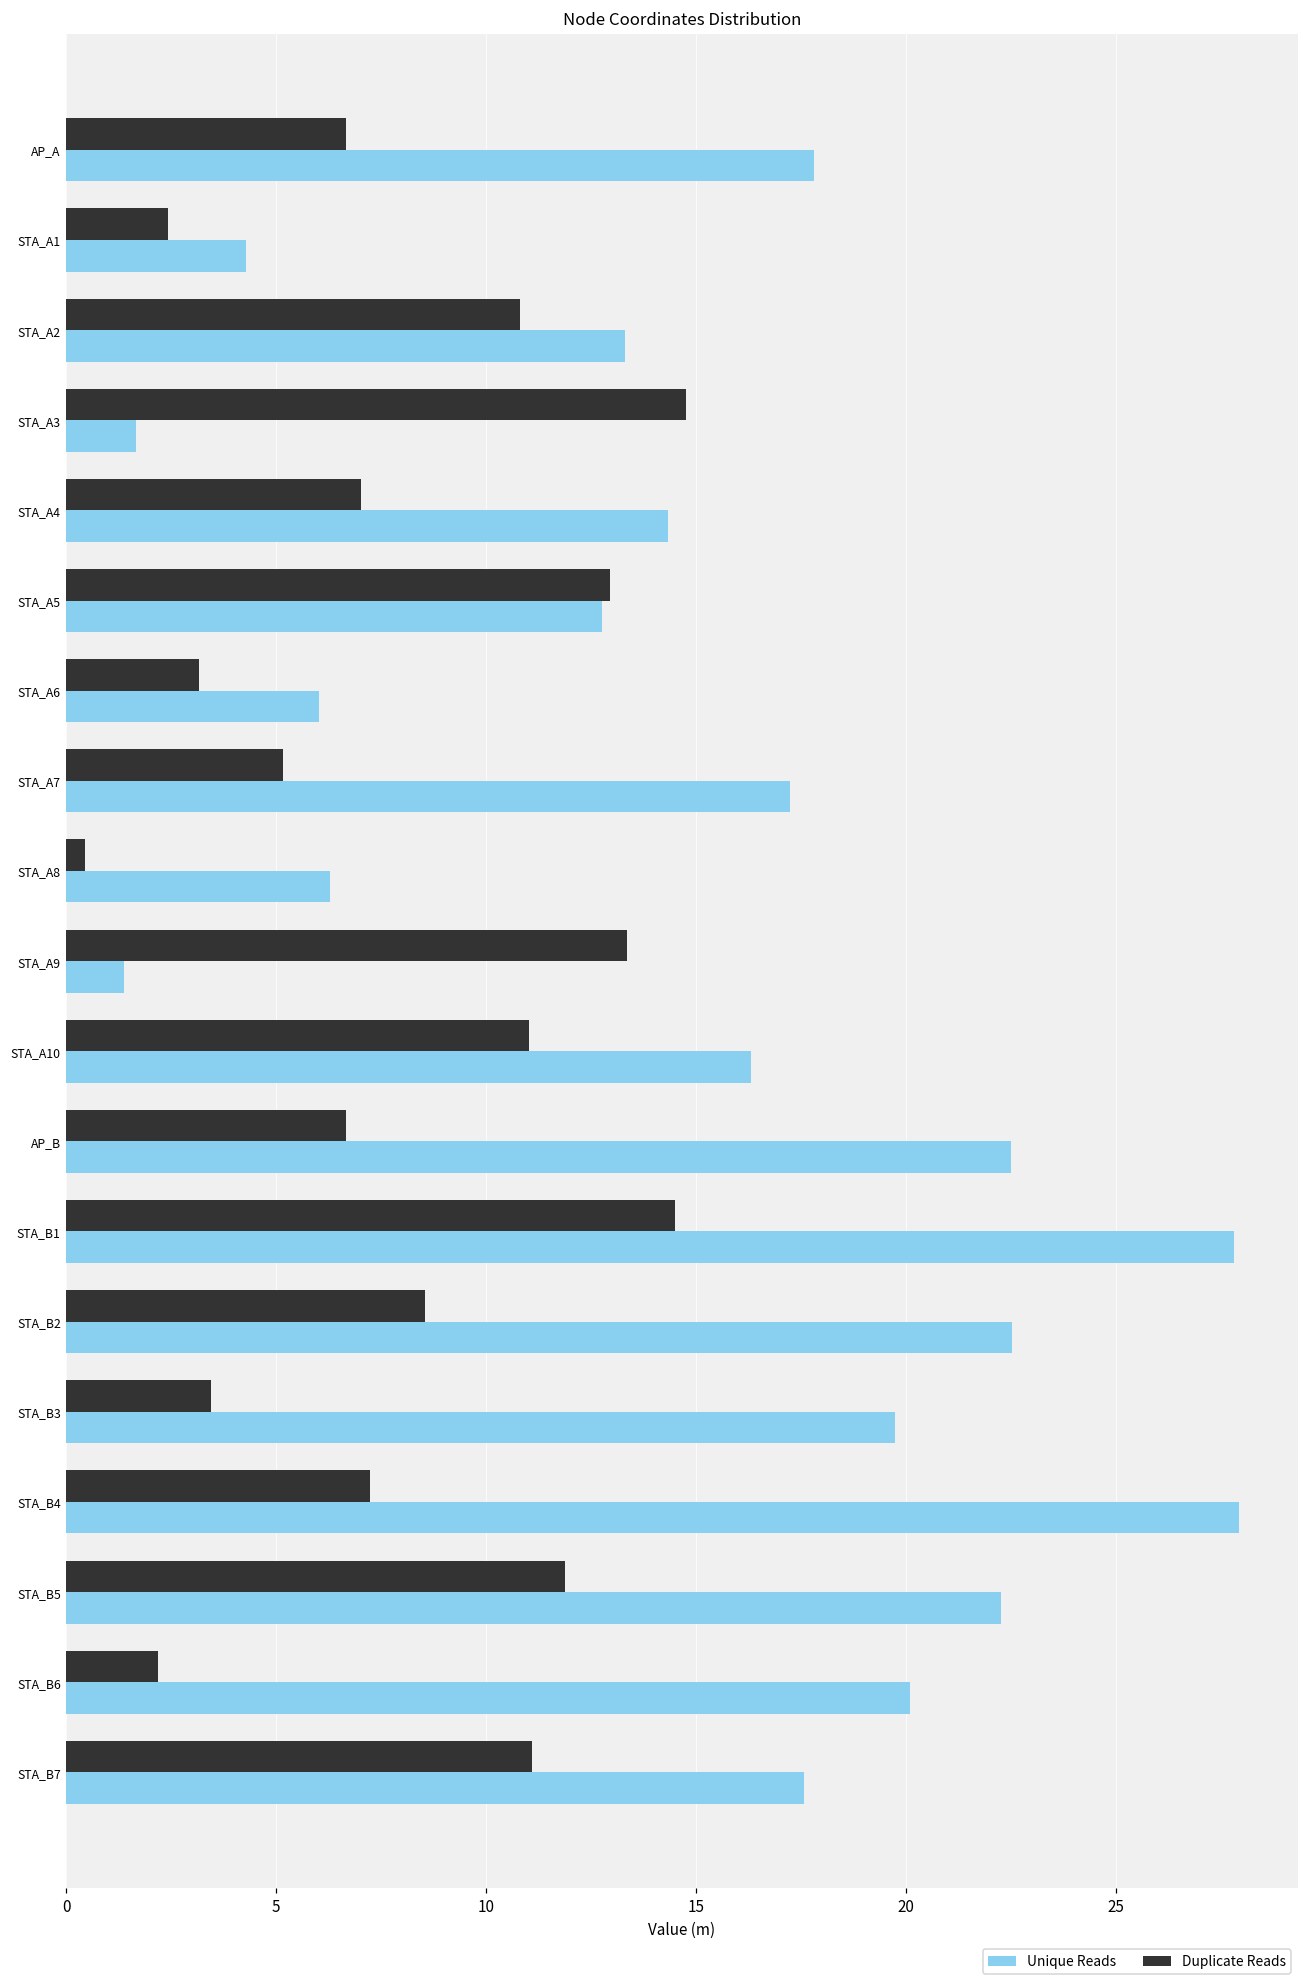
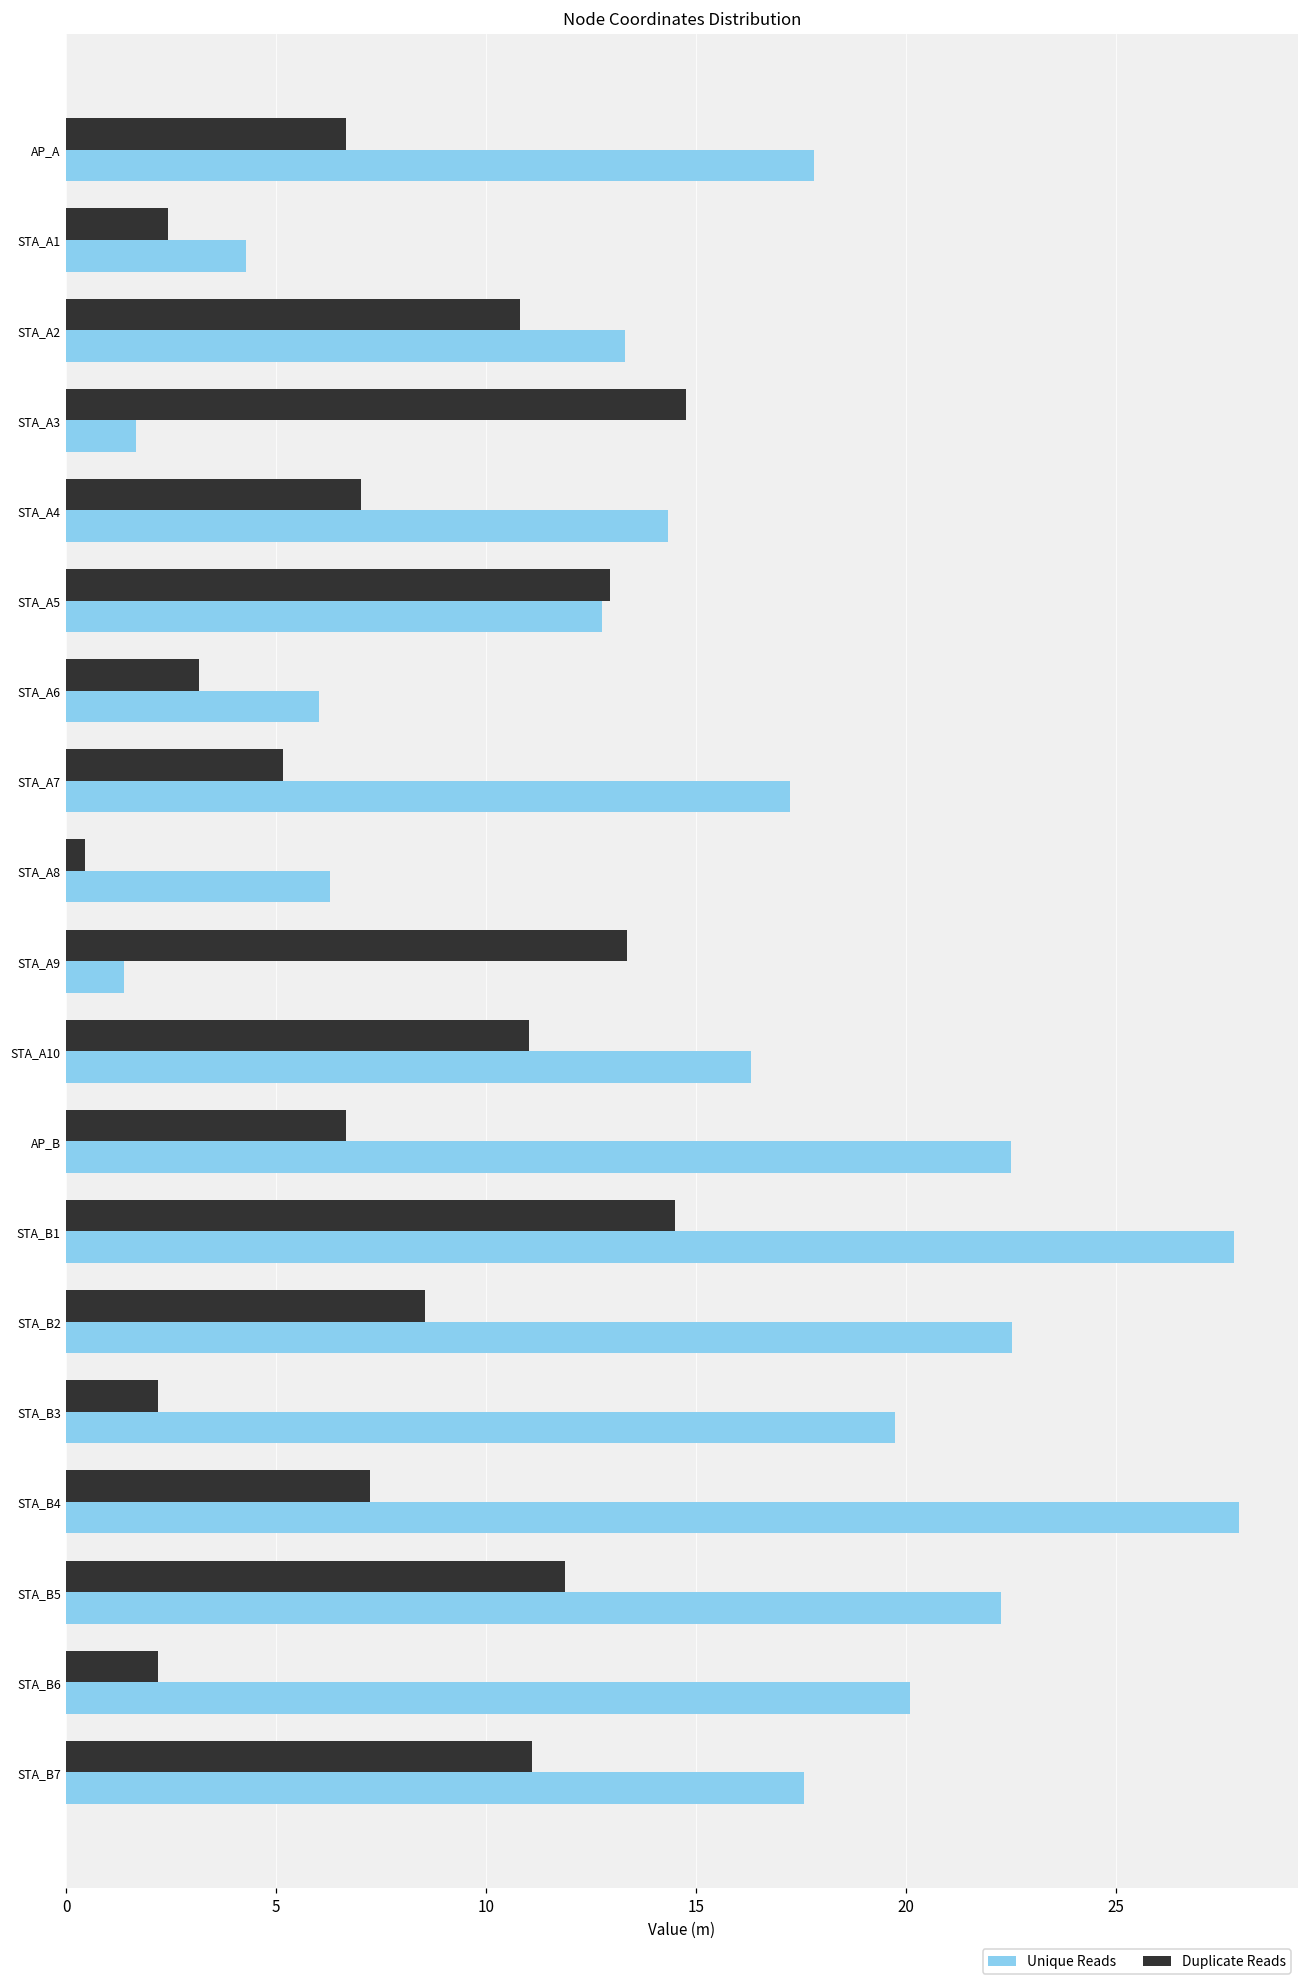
Duplicate Reads, STA_B3: 3.5 -> 2.2
